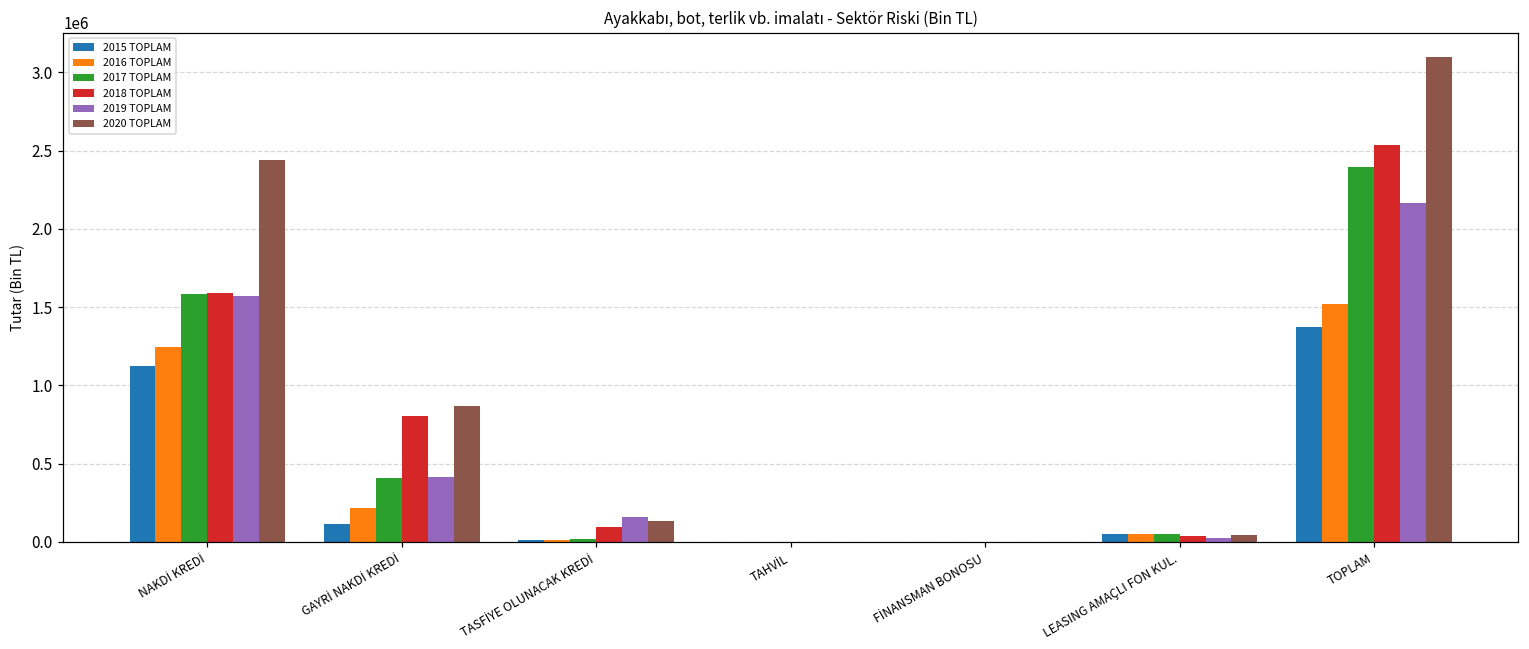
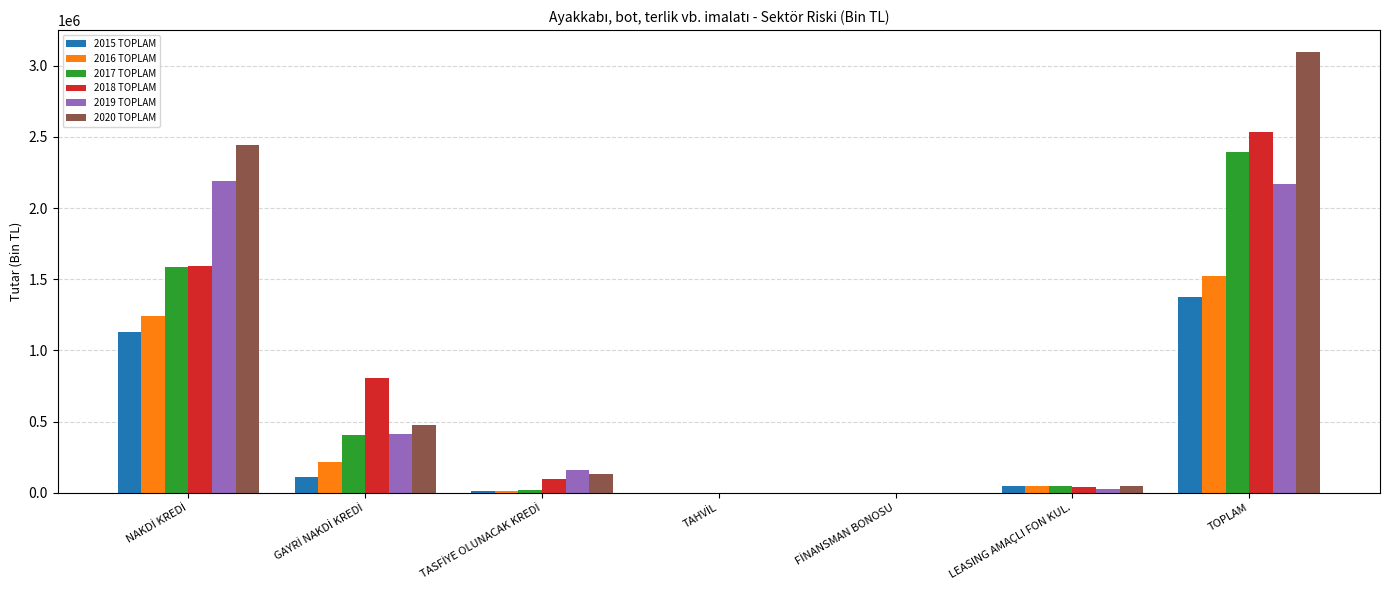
2019 TOPLAM, NAKDİ KREDİ: 1570000 -> 2190000
2020 TOPLAM, GAYRİ NAKDİ KREDİ: 870000 -> 480000
